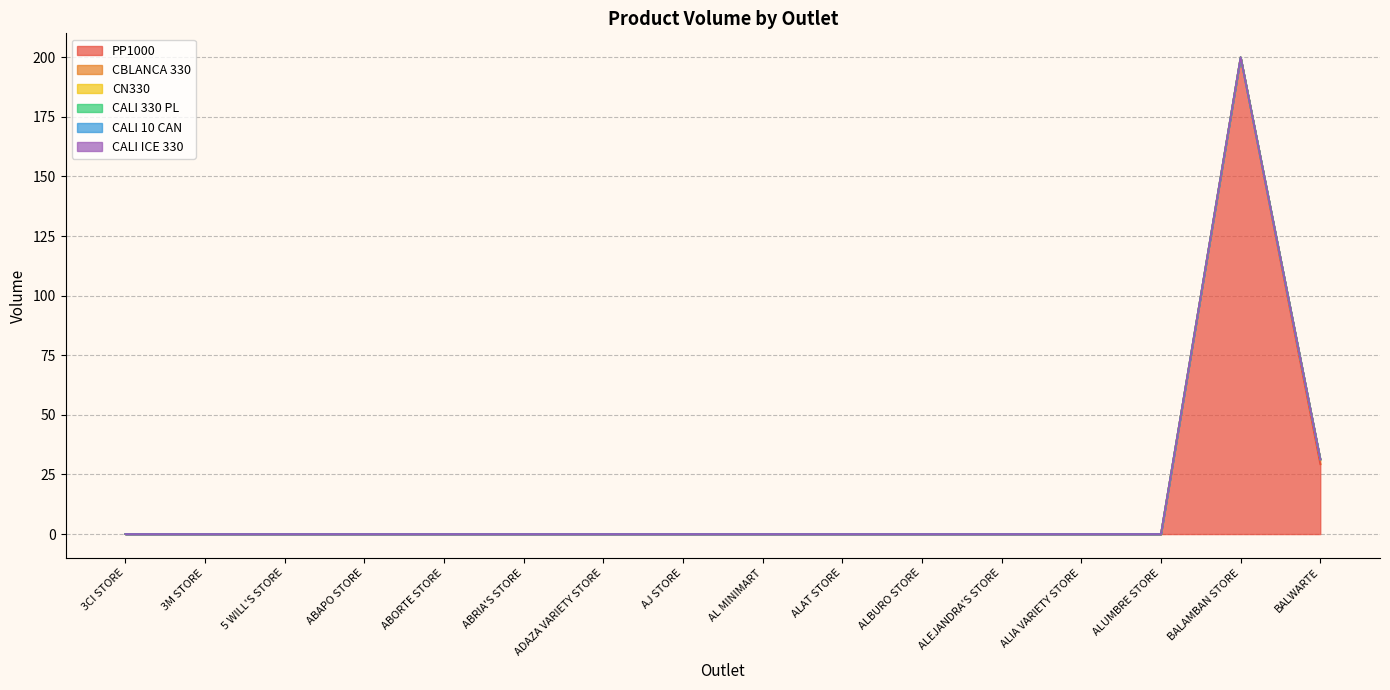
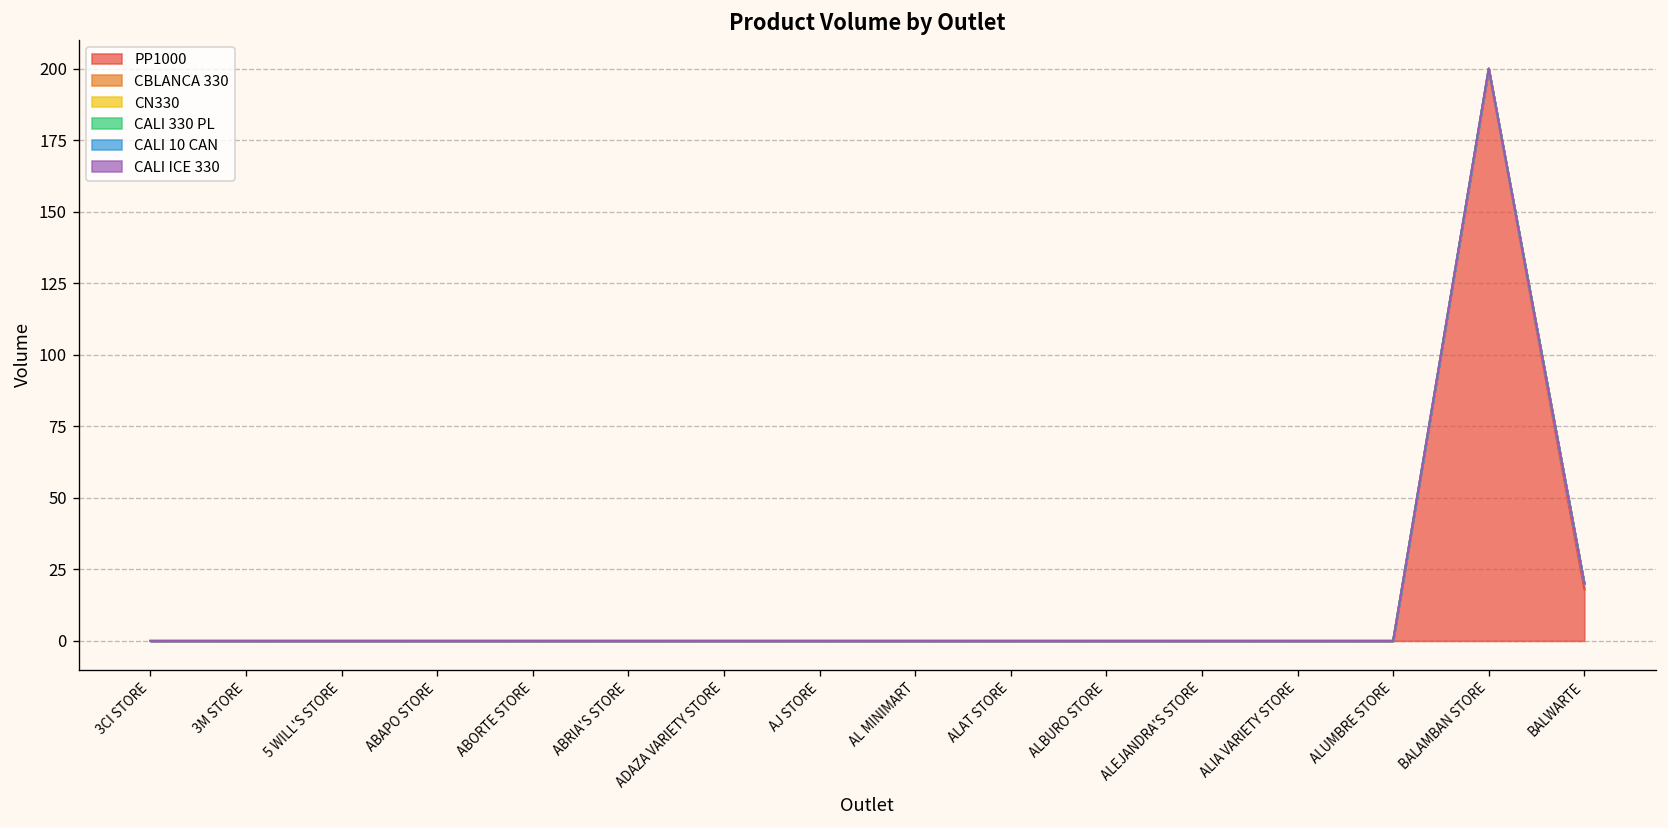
PP1000, BALWARTE: 29 -> 18
